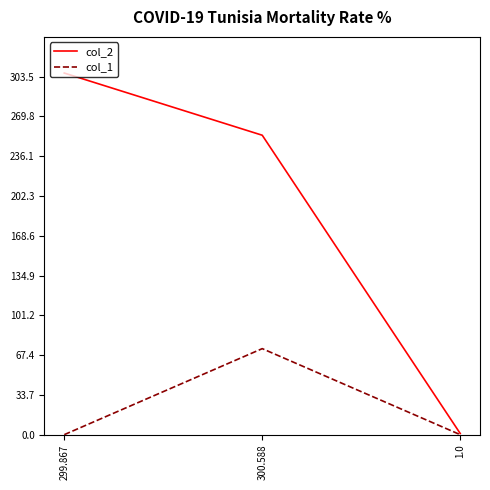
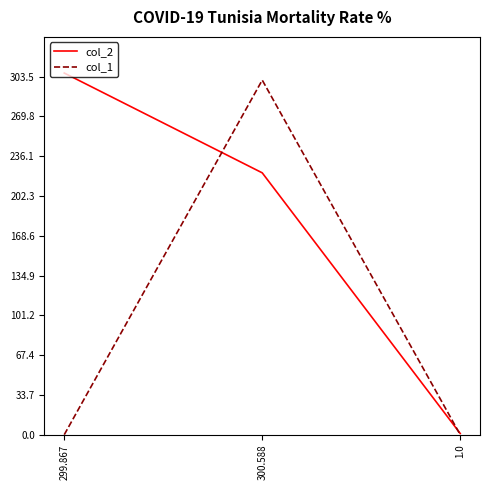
col_2, 300.588: 254 -> 222
col_1, 300.588: 73 -> 301
